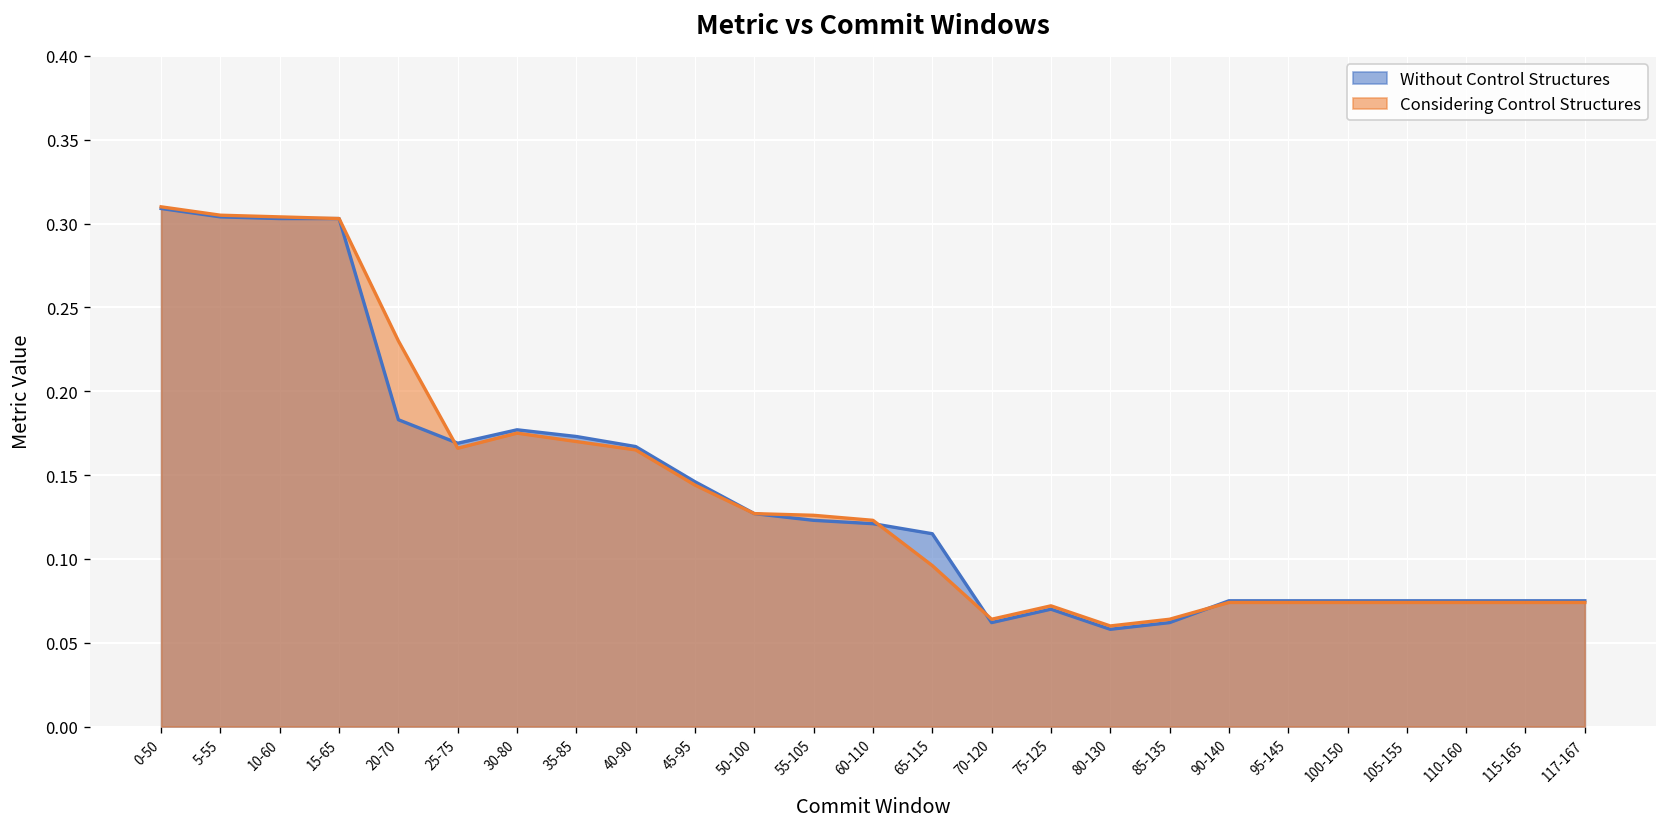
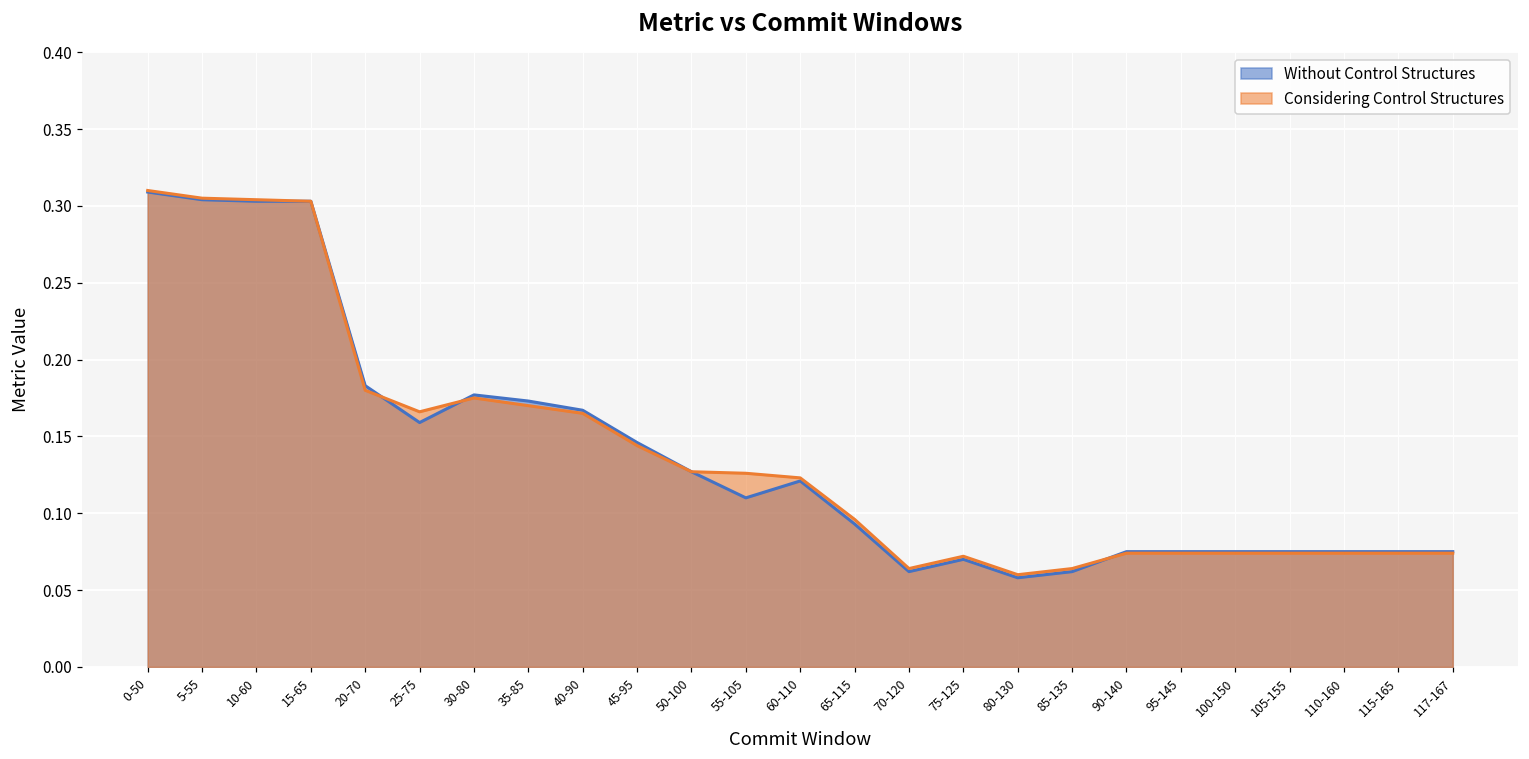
Considering Control Structures, 20-70: 0.23 -> 0.18
Without Control Structures, 25-75: 0.169 -> 0.159
Without Control Structures, 55-105: 0.123 -> 0.110
Without Control Structures, 65-115: 0.115 -> 0.093
